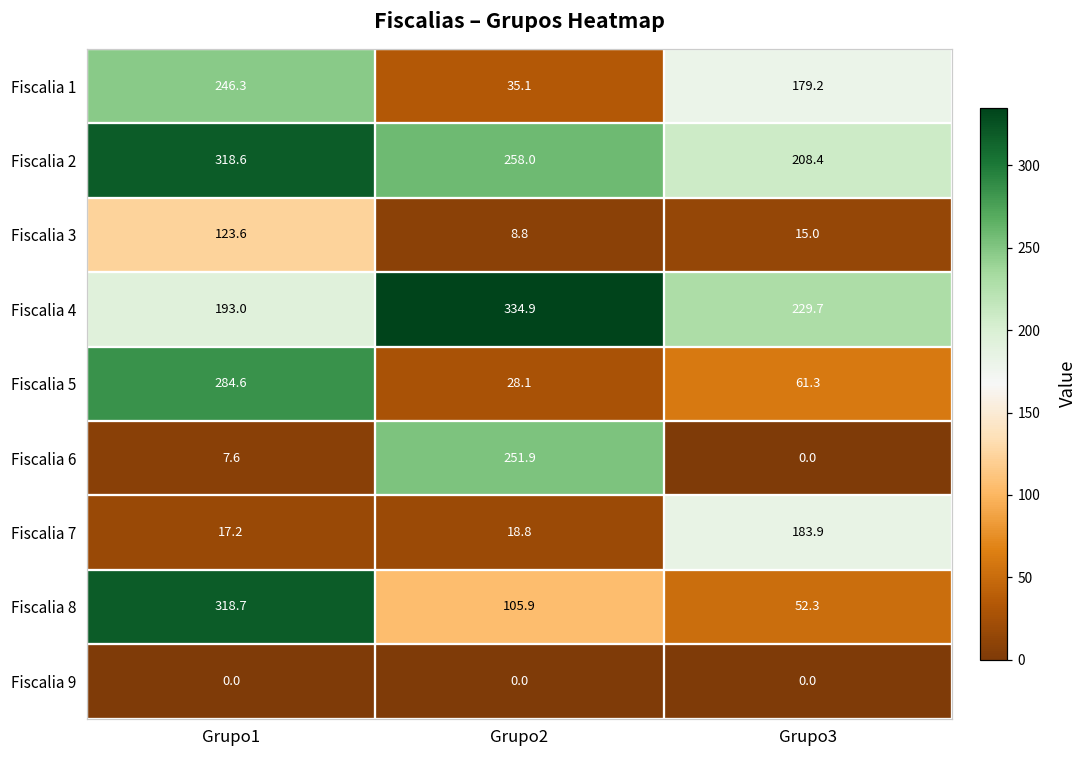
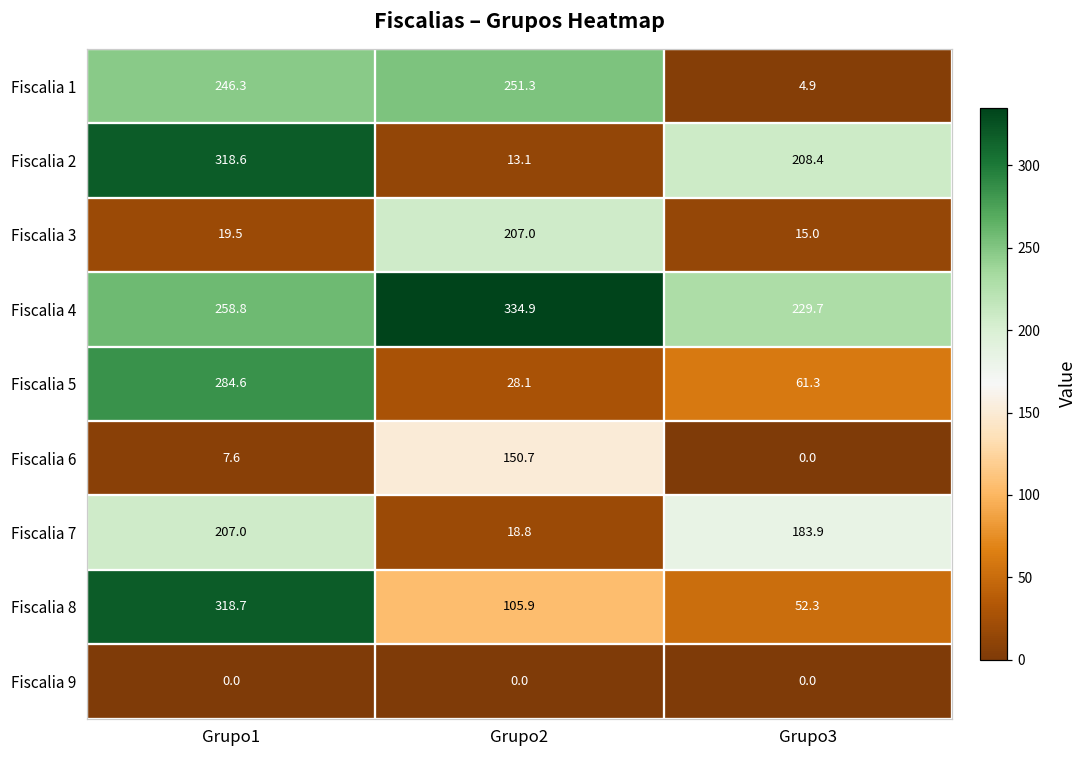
Fiscalia 1, Grupo2: 35.1 -> 251.3
Fiscalia 1, Grupo3: 179.2 -> 4.9
Fiscalia 2, Grupo2: 258.0 -> 13.1
Fiscalia 3, Grupo1: 123.6 -> 19.5
Fiscalia 3, Grupo2: 8.8 -> 207.0
Fiscalia 4, Grupo1: 193.0 -> 258.8
Fiscalia 6, Grupo2: 251.9 -> 150.7
Fiscalia 7, Grupo1: 17.2 -> 207.0
